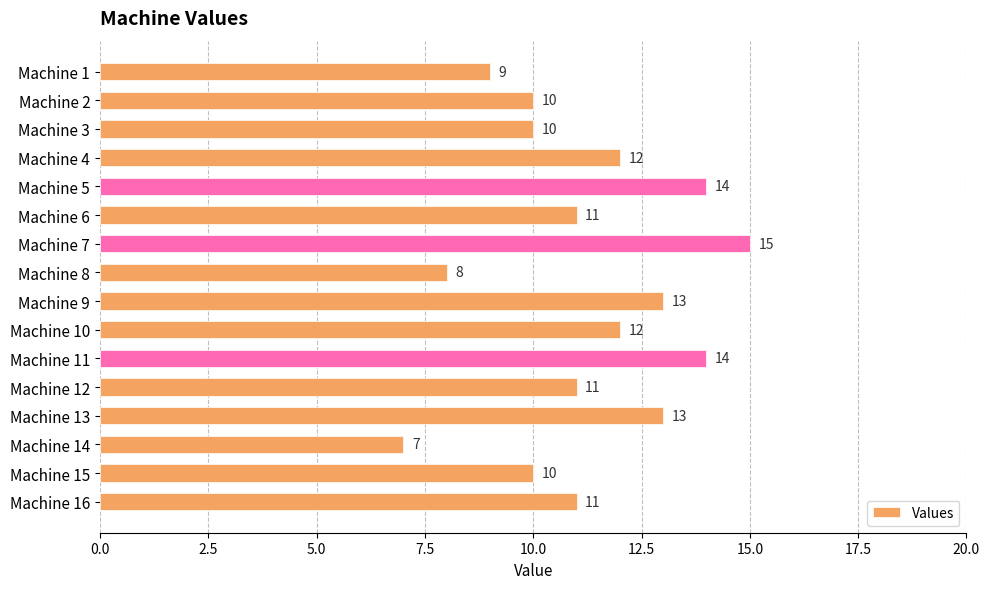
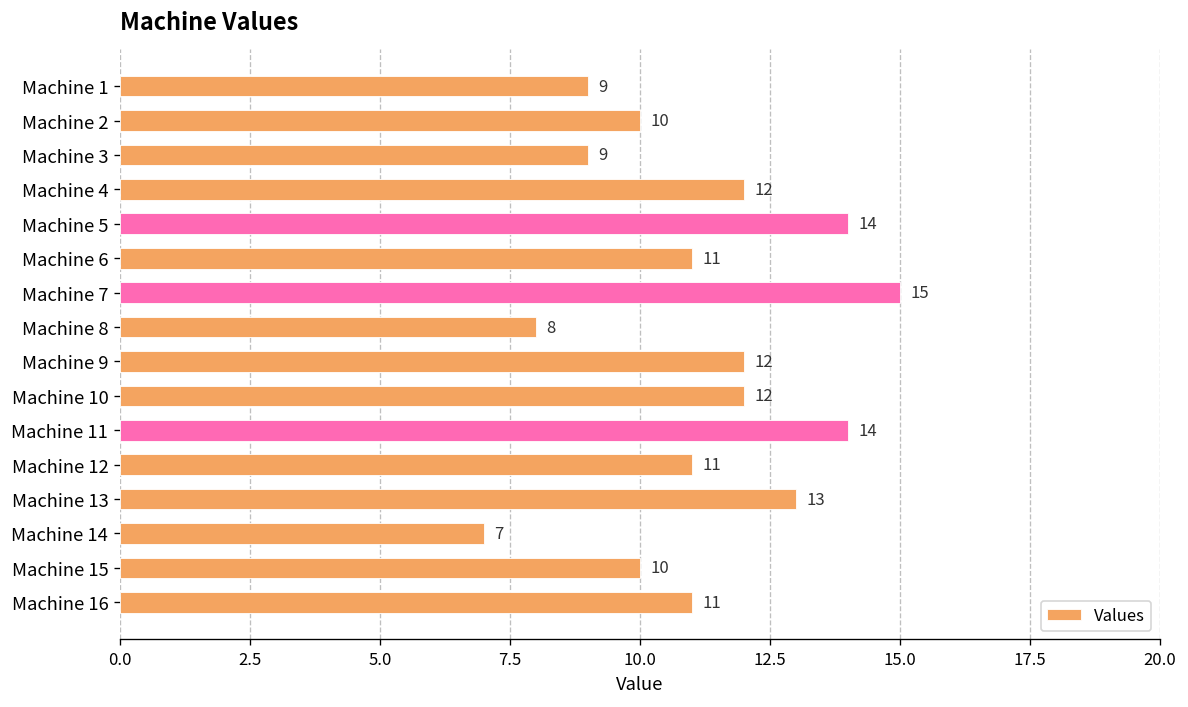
Machine 3: 10 -> 9
Machine 9: 13 -> 12
